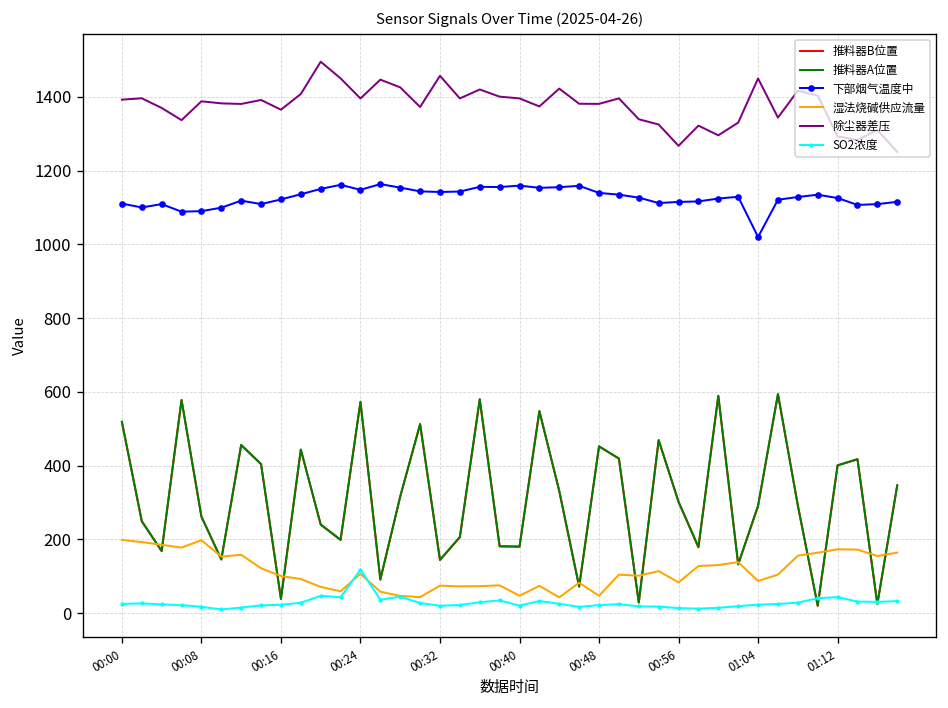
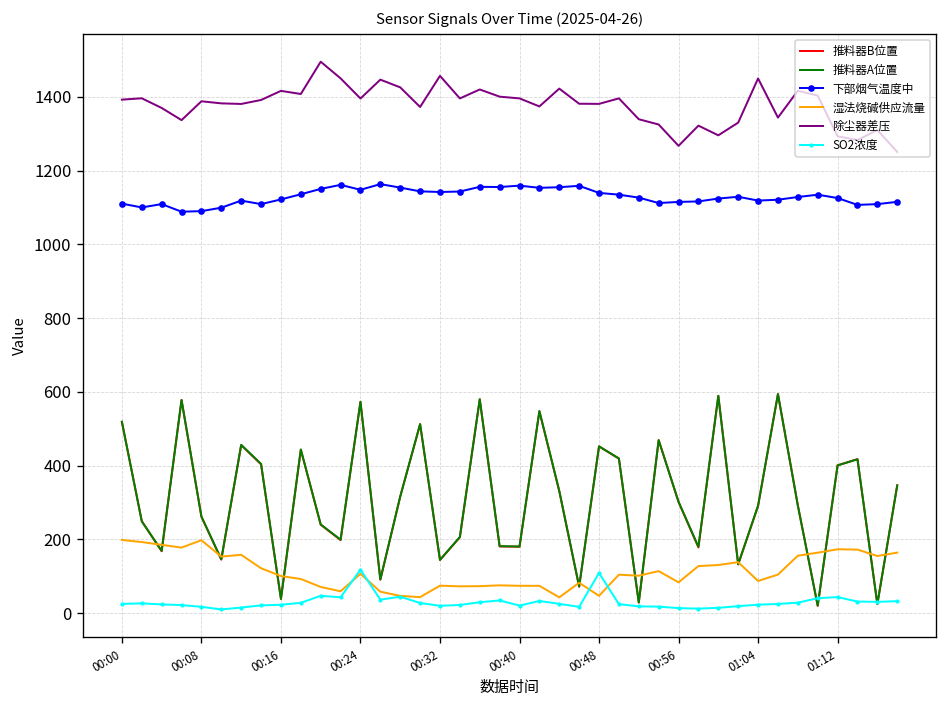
除尘器差压, 00:16: 1370 -> 1420
湿法烧碱供应流量, 00:40: 50 -> 70
SO2浓度, 00:48: 20 -> 110
下部烟气温度中, 01:04: 1020 -> 1120
